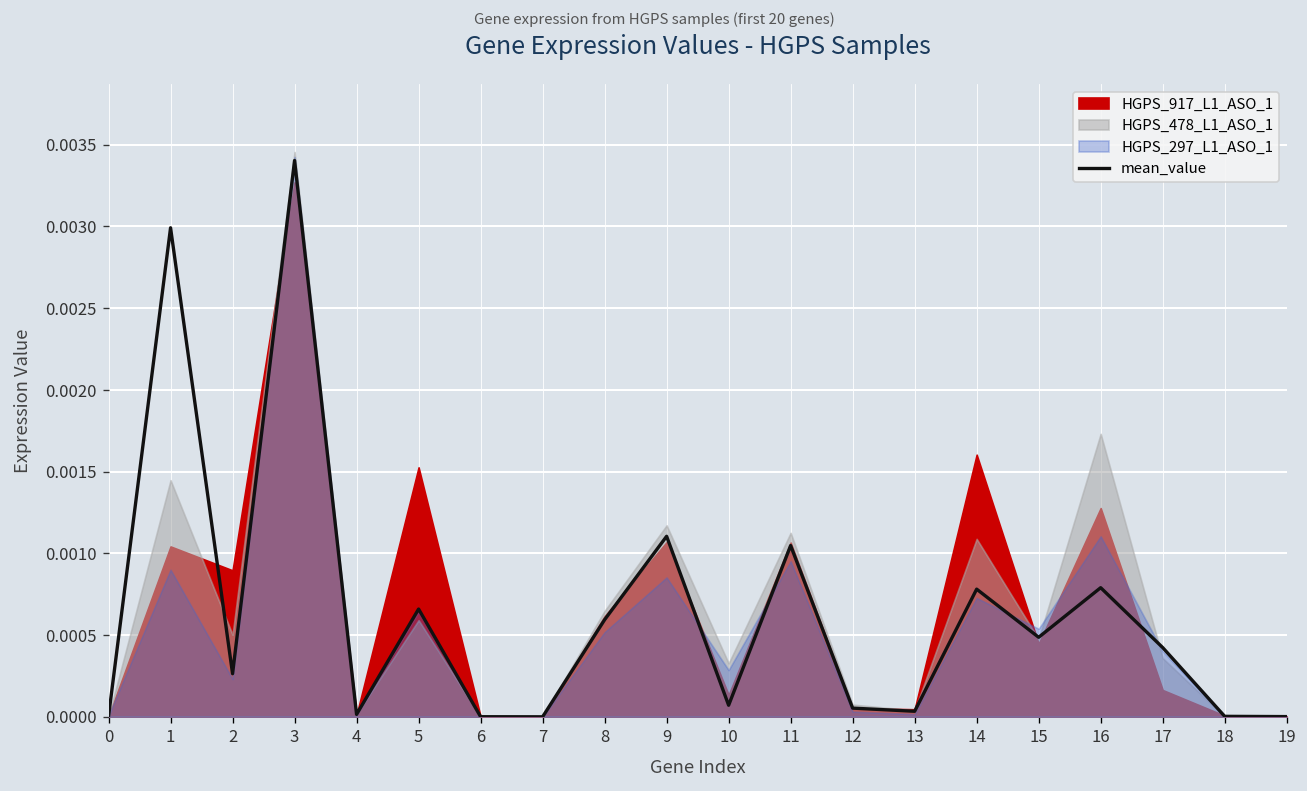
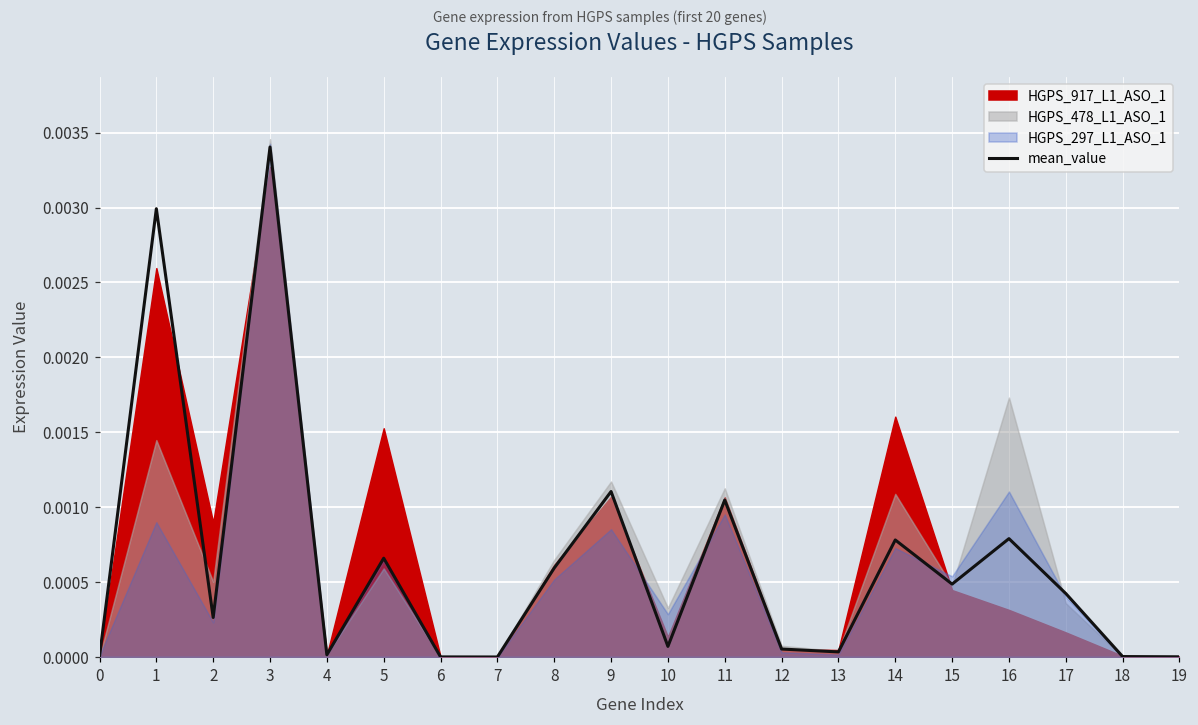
HGPS_917_L1_ASO_1, 1: 0.00104 -> 0.00260
HGPS_917_L1_ASO_1, 16: 0.00128 -> 0.00031
